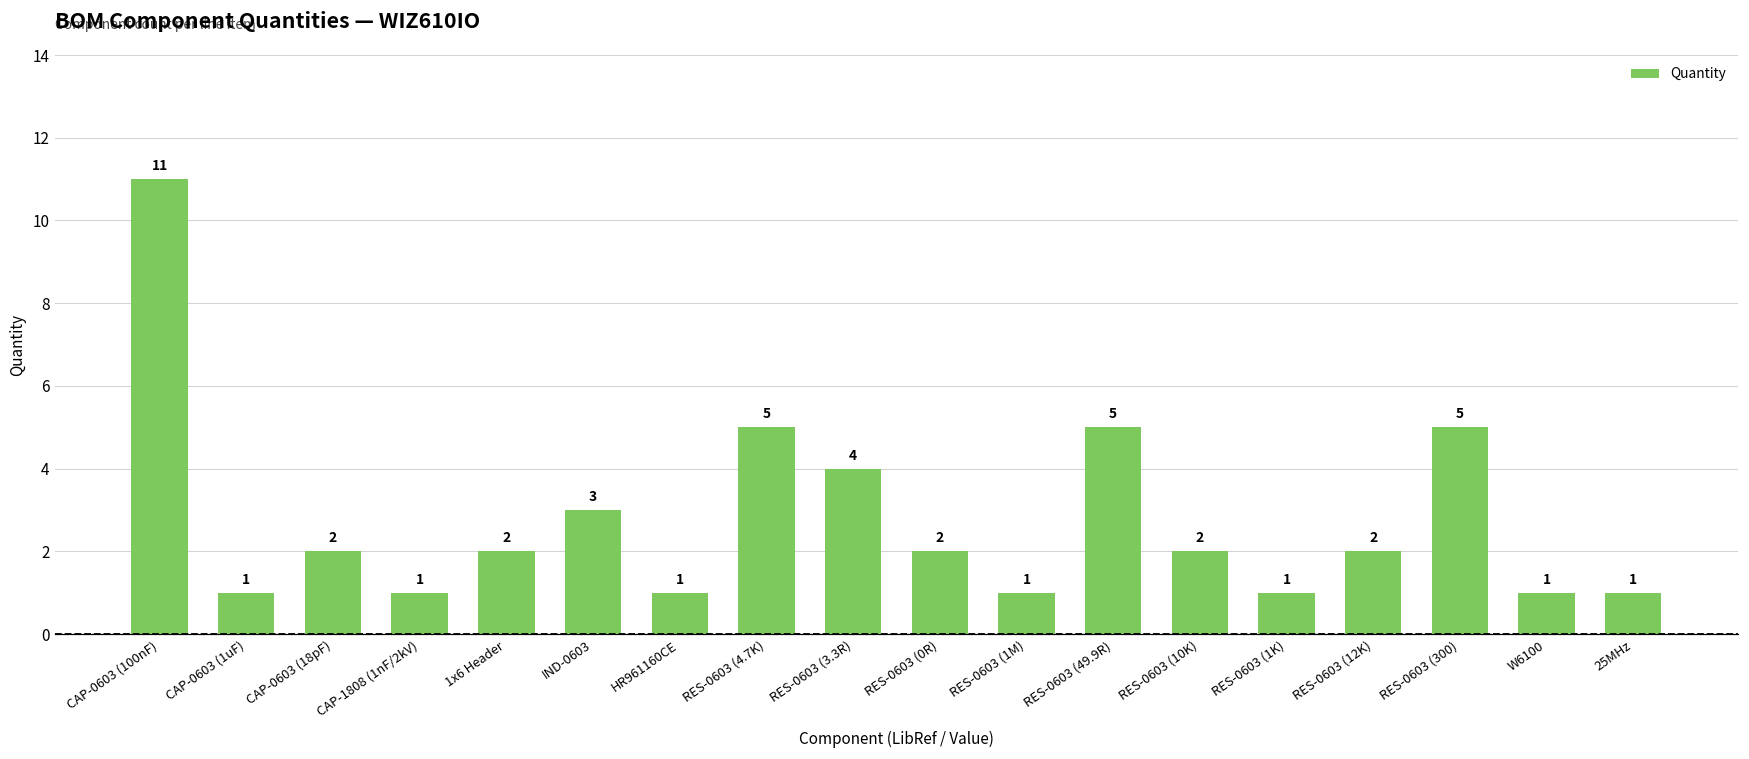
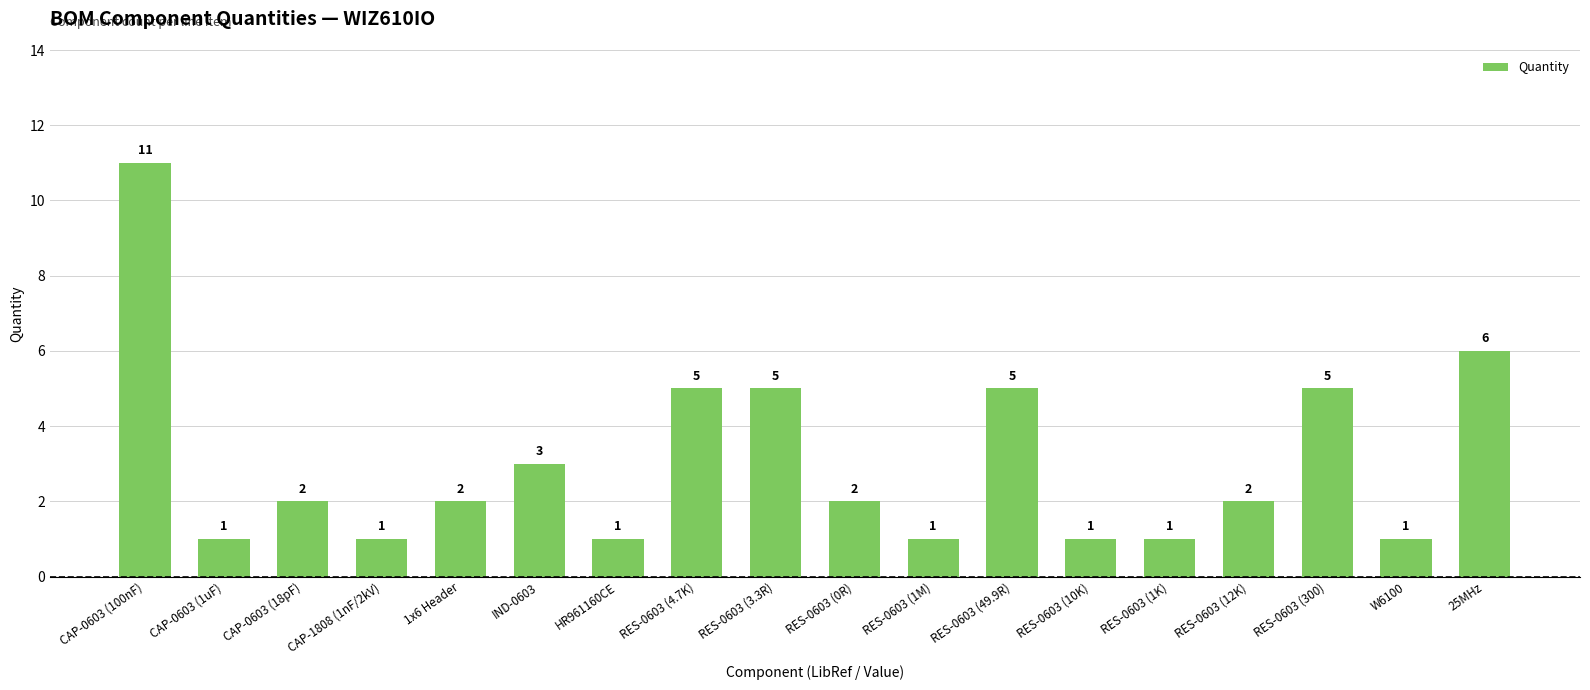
RES-0603 (3.3R): 4 -> 5
RES-0603 (10K): 2 -> 1
25MHz: 1 -> 6
